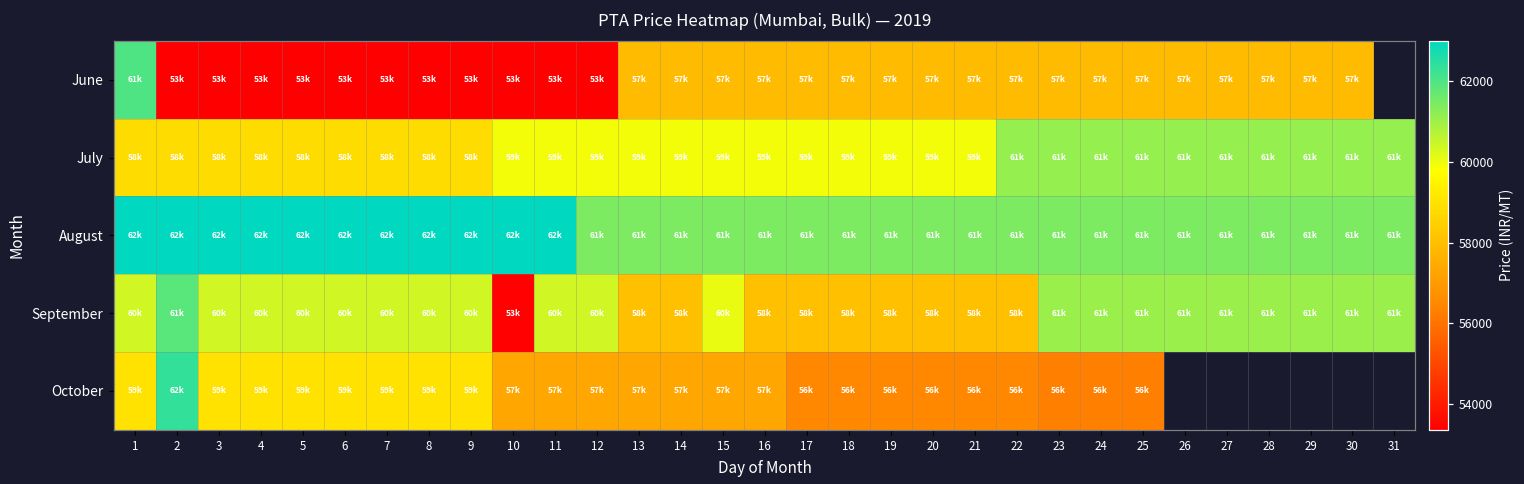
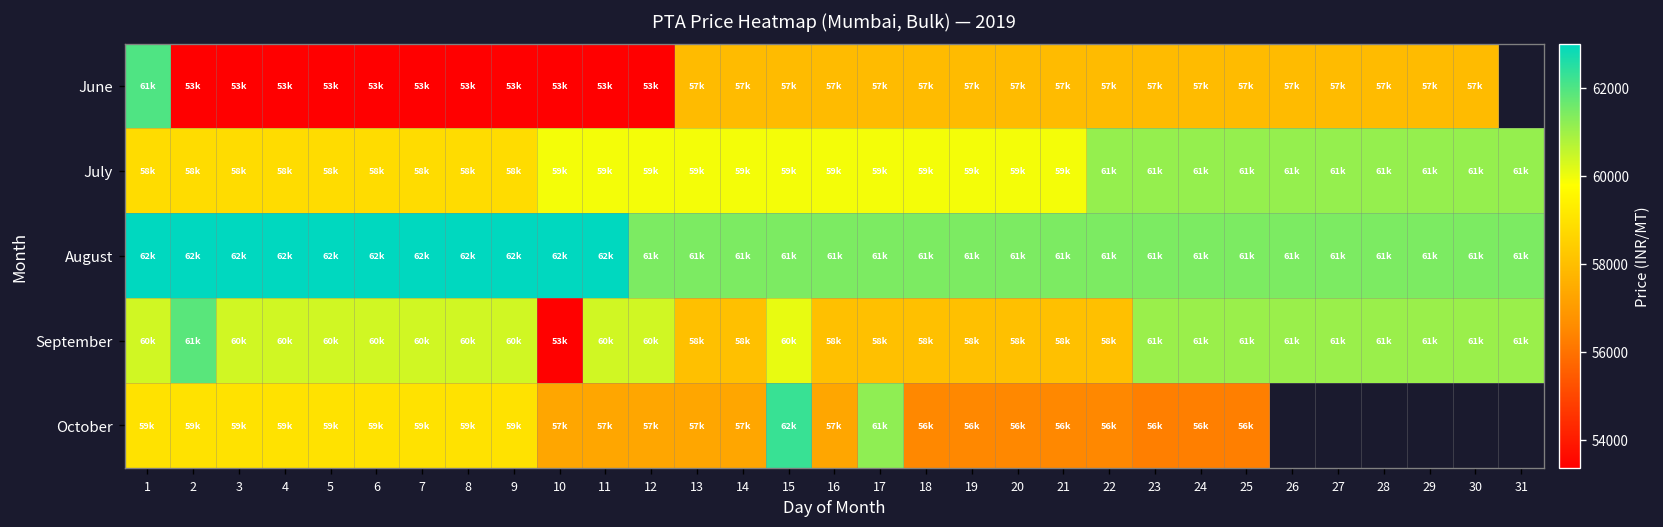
October, 2: 62k -> 59k
October, 15: 57k -> 62k
October, 17: 56k -> 61k
